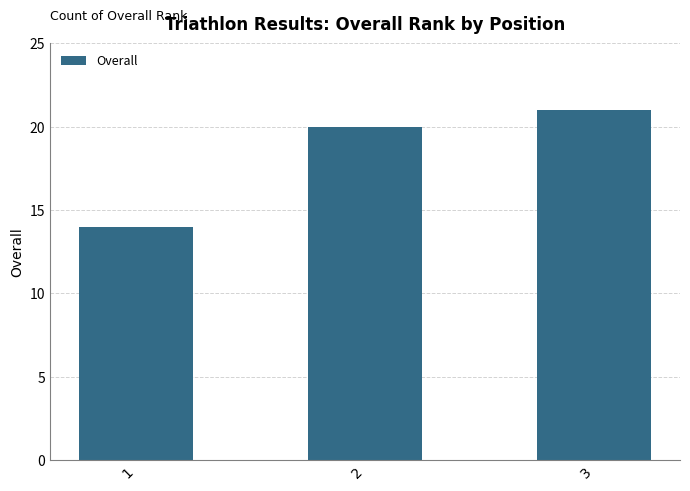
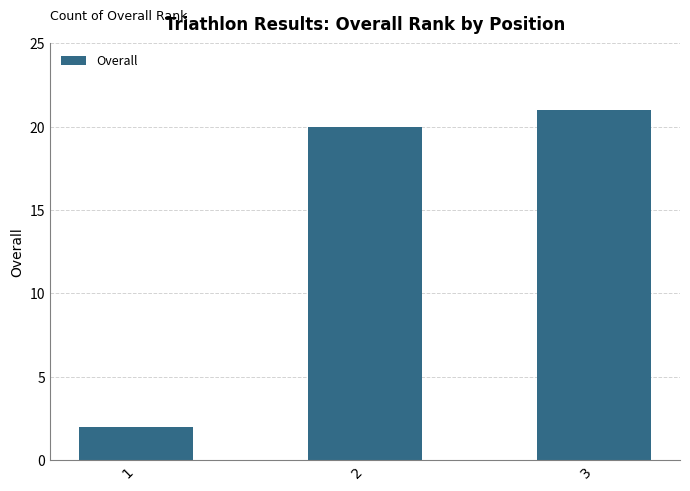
1: 14 -> 2
